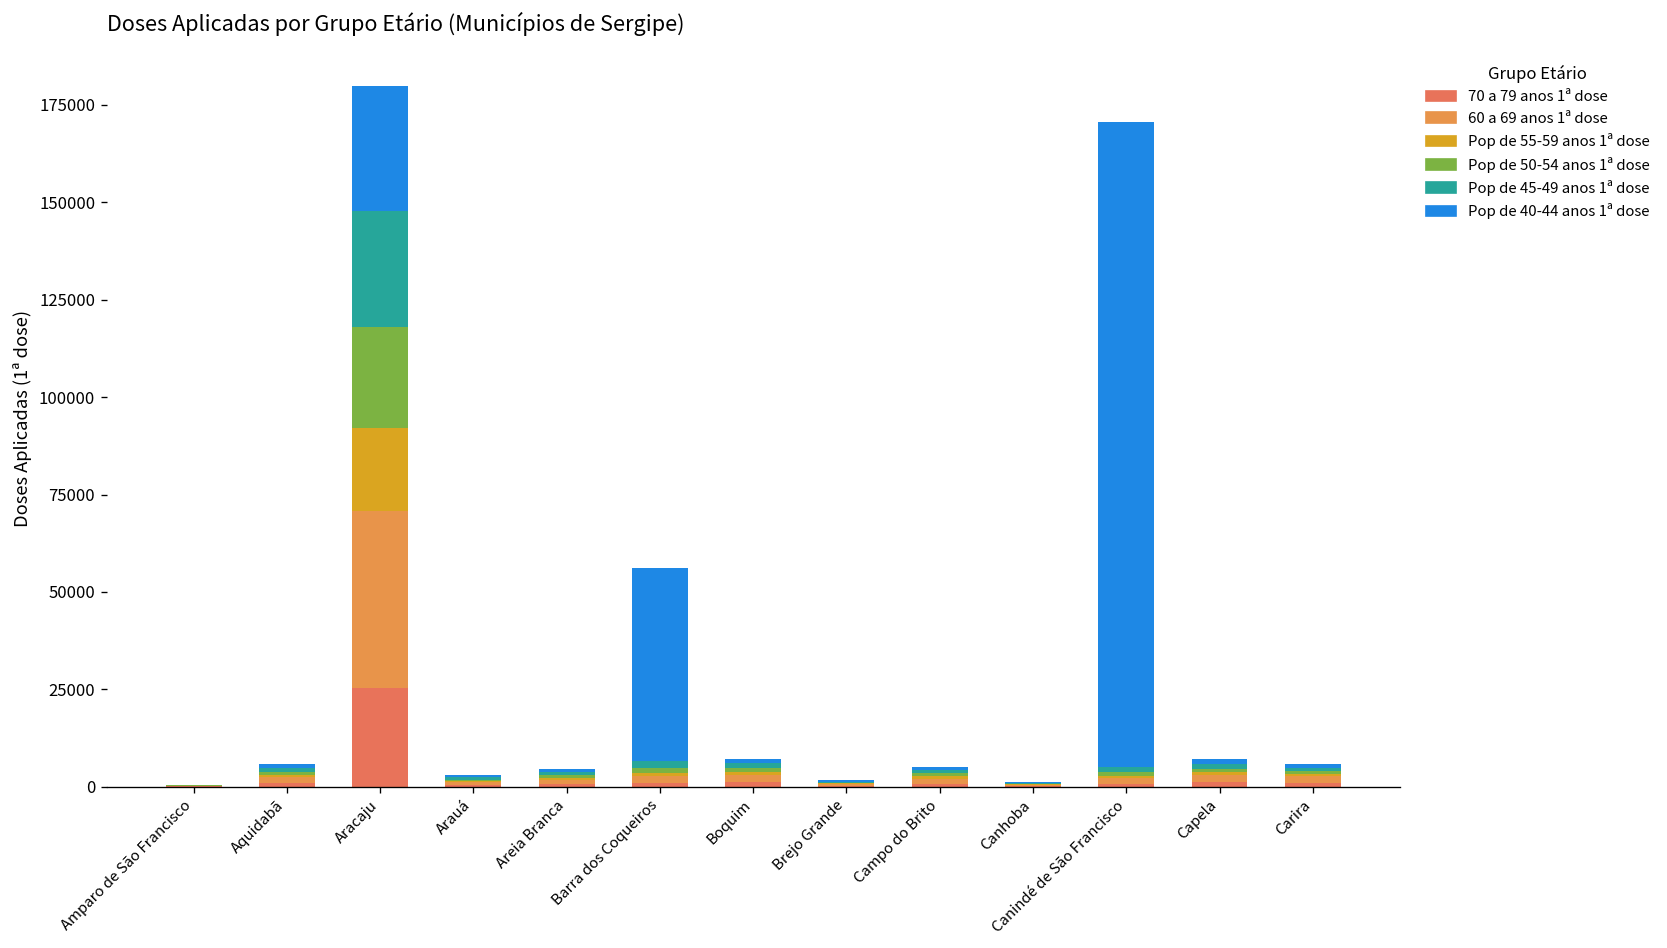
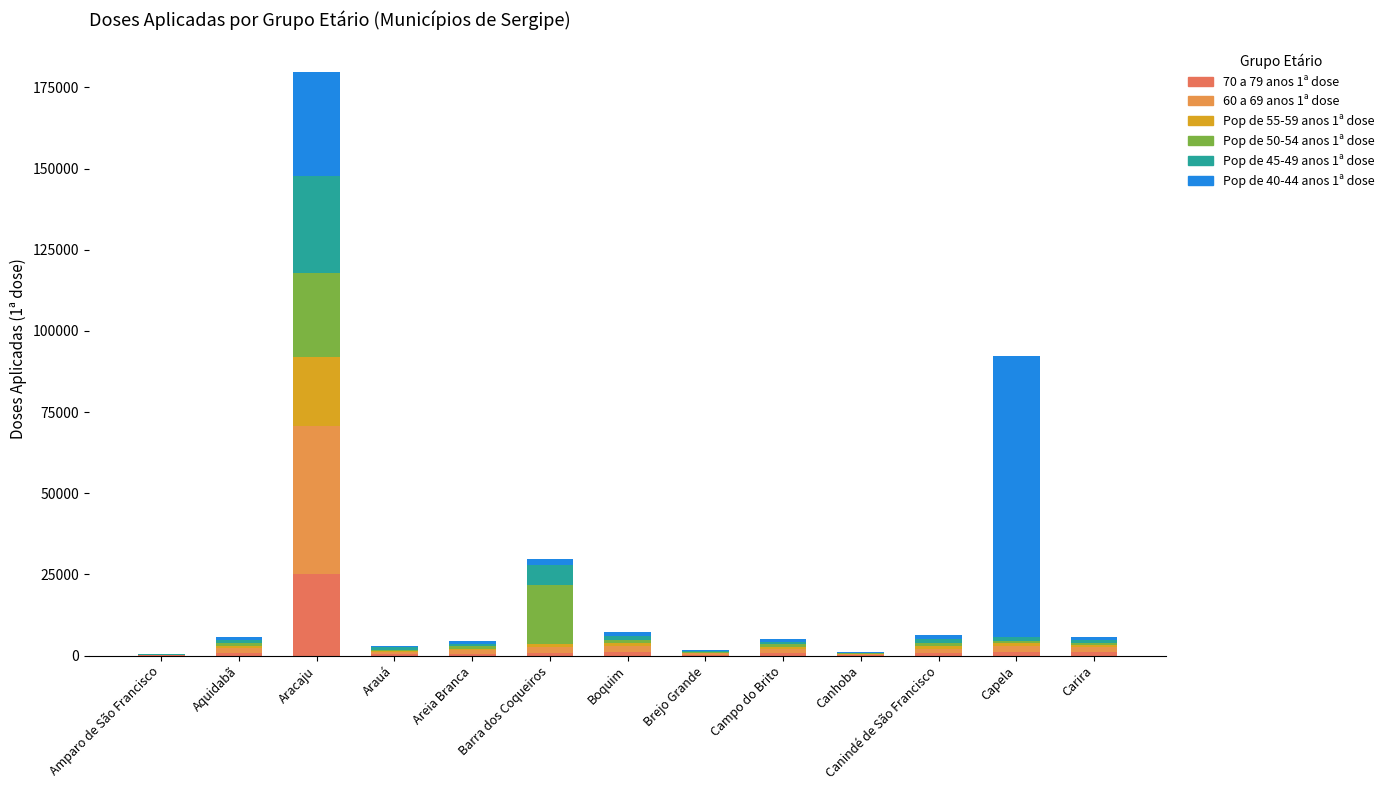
Pop de 50-54 anos 1ª dose, Barra dos Coqueiros: 1000 -> 18000
Pop de 45-49 anos 1ª dose, Barra dos Coqueiros: 2000 -> 6000
Pop de 40-44 anos 1ª dose, Barra dos Coqueiros: 50000 -> 2000
Pop de 40-44 anos 1ª dose, Canindé de São Francisco: 166000 -> 1000
Pop de 40-44 anos 1ª dose, Capela: 1000 -> 87000
